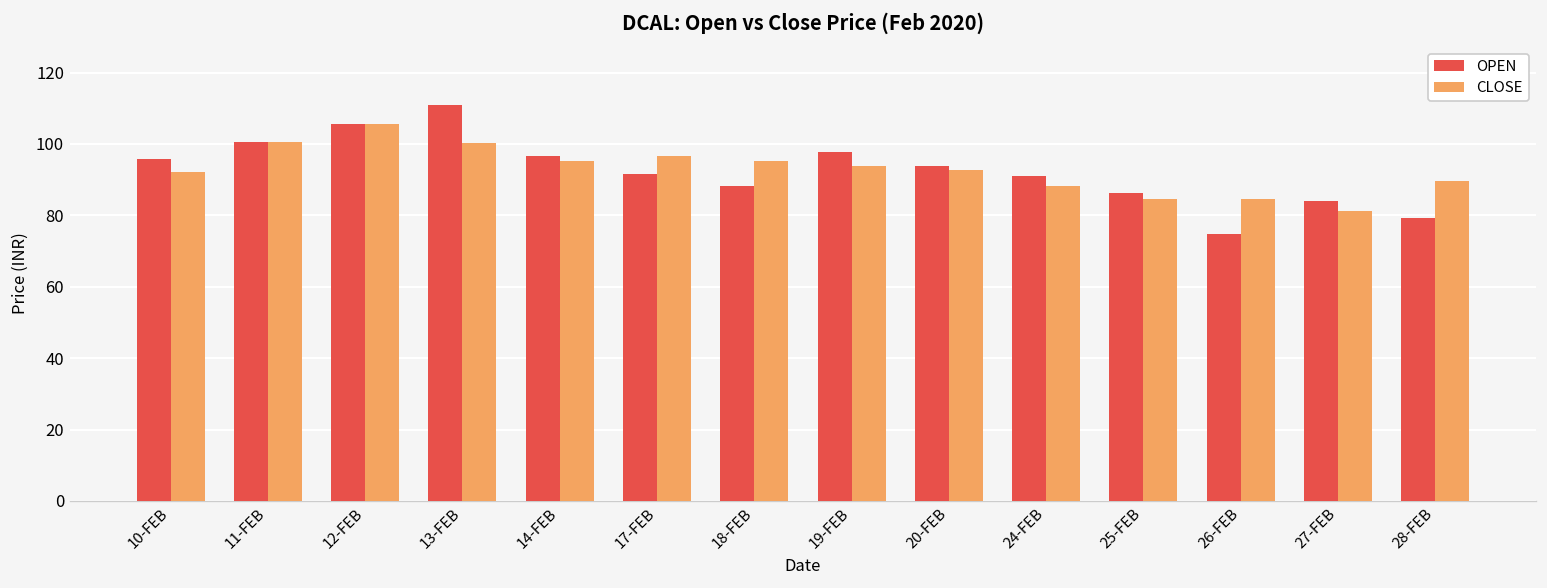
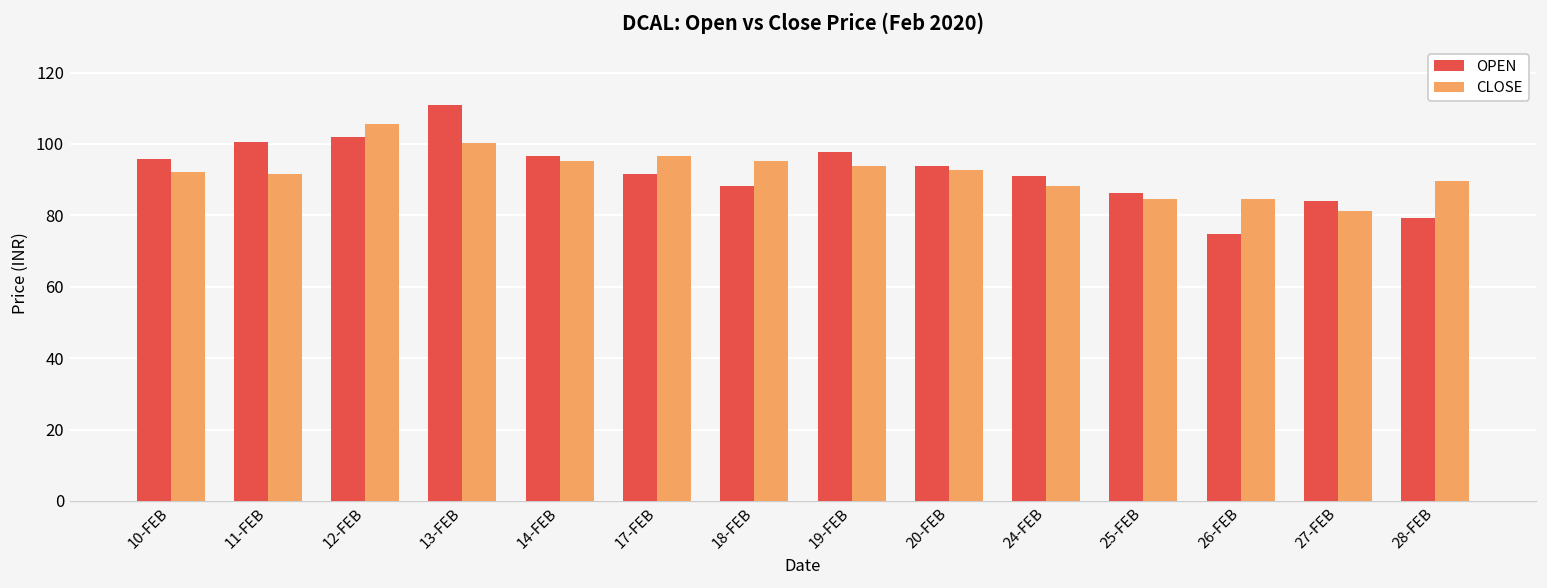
CLOSE, 11-FEB: 101 -> 91
OPEN, 12-FEB: 106 -> 102
